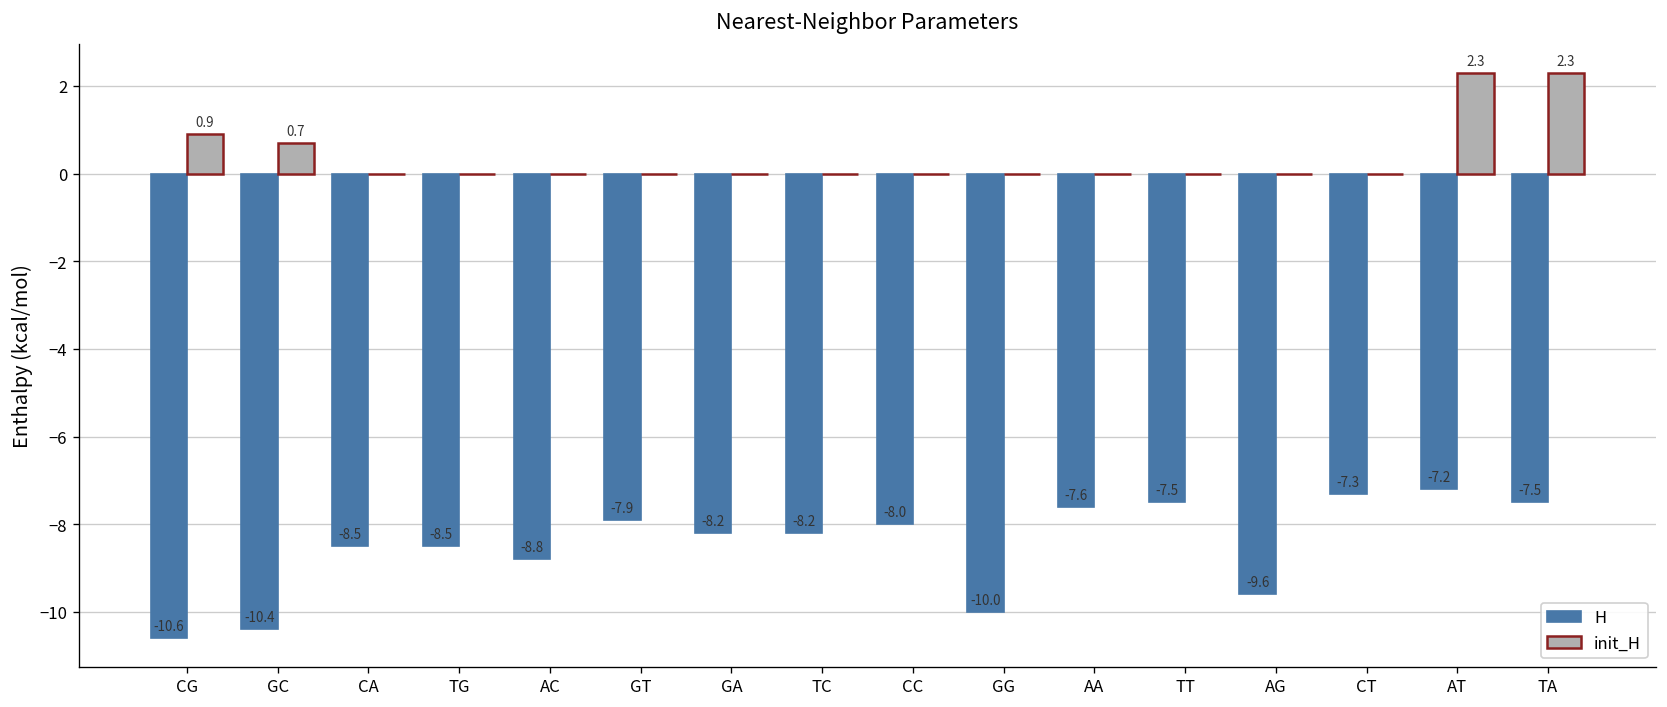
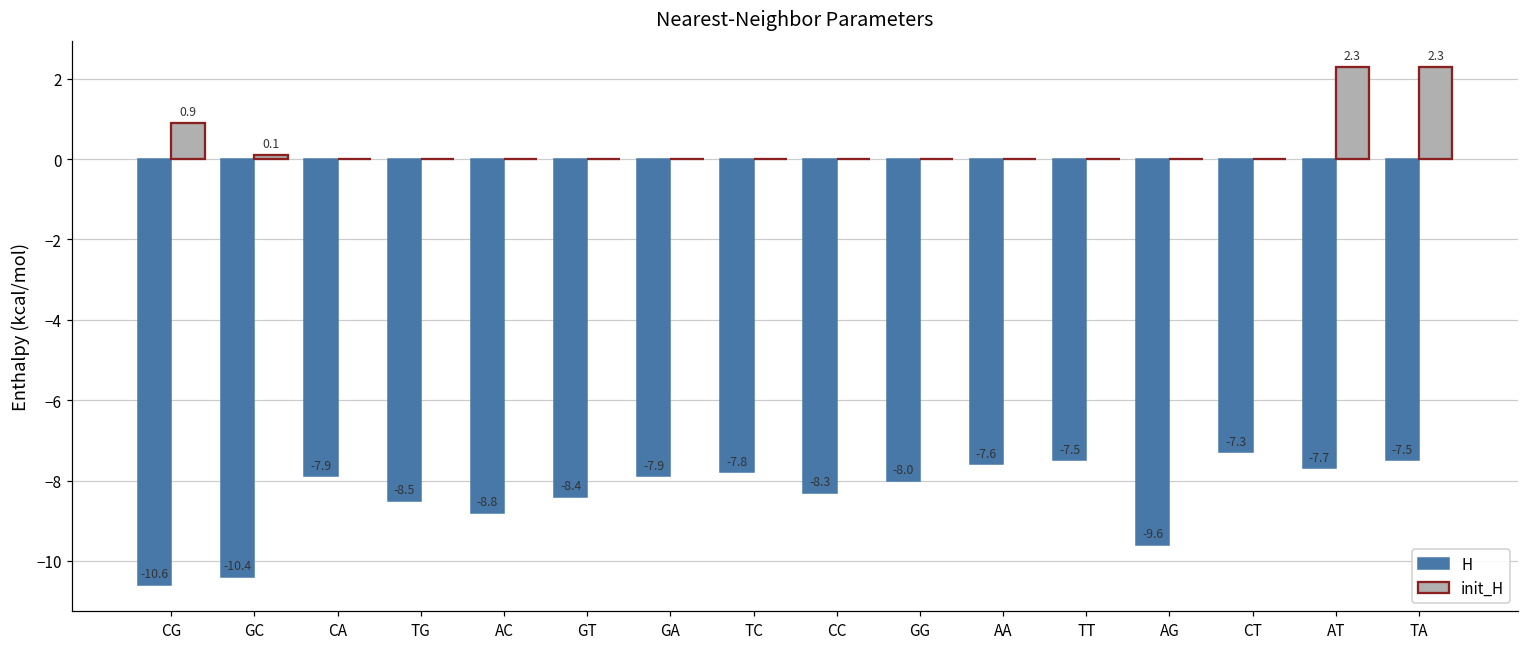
init_H, GC: 0.7 -> 0.1
H, CA: -8.5 -> -7.9
H, GT: -7.9 -> -8.4
H, GA: -8.2 -> -7.9
H, TC: -8.2 -> -7.8
H, CC: -8.0 -> -8.3
H, GG: -10.0 -> -8.0
H, AT: -7.2 -> -7.7
